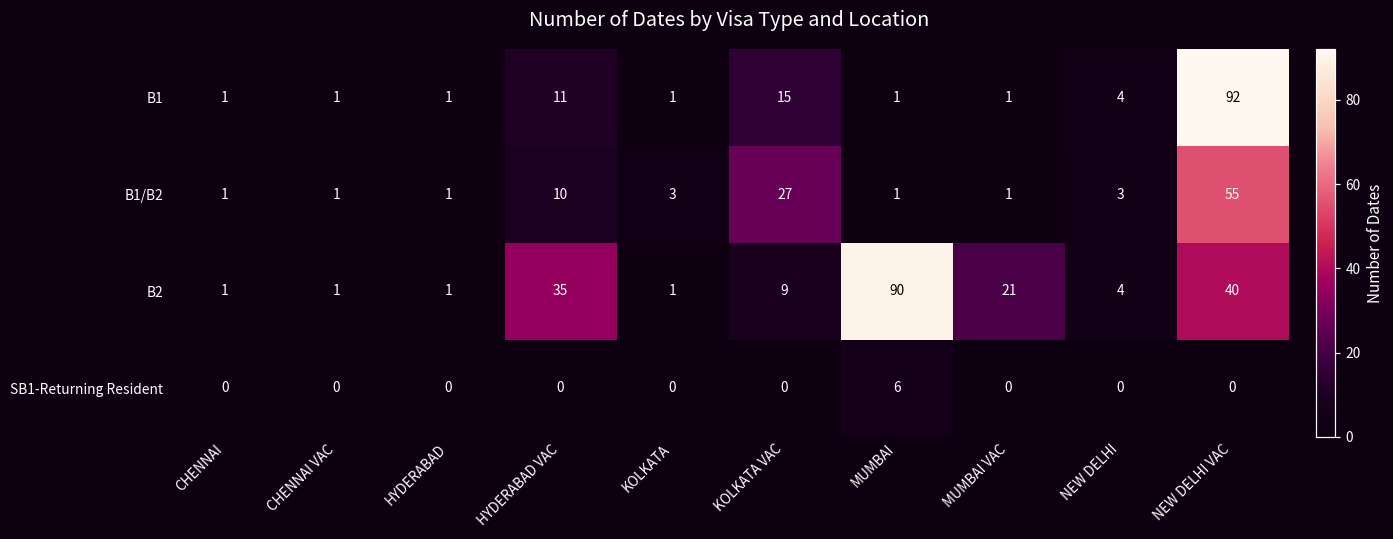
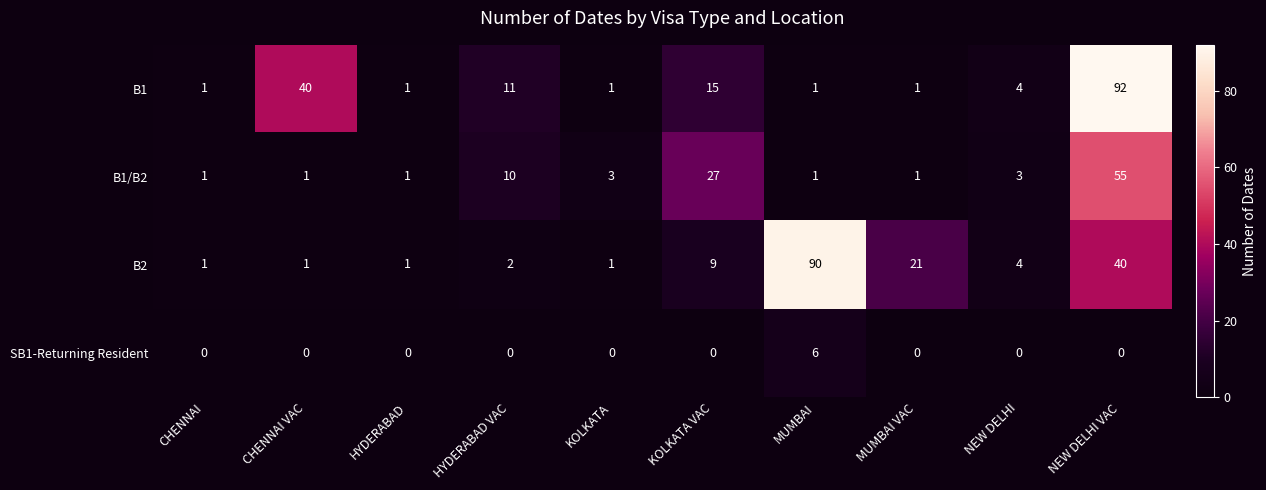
B1, CHENNAI VAC: 1 -> 40
B2, HYDERABAD VAC: 35 -> 2
